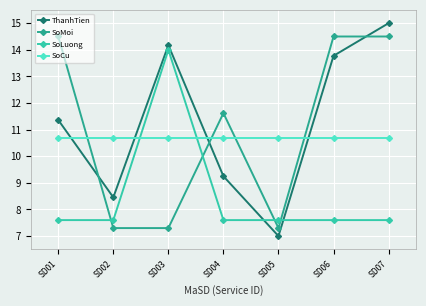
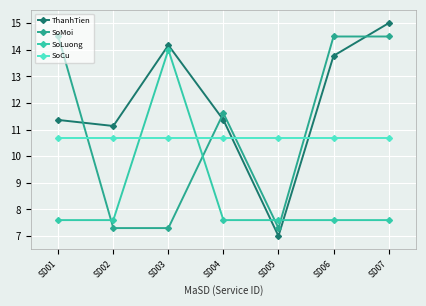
ThanhTien, SD02: 8.5 -> 11.1
ThanhTien, SD04: 9.2 -> 11.4
